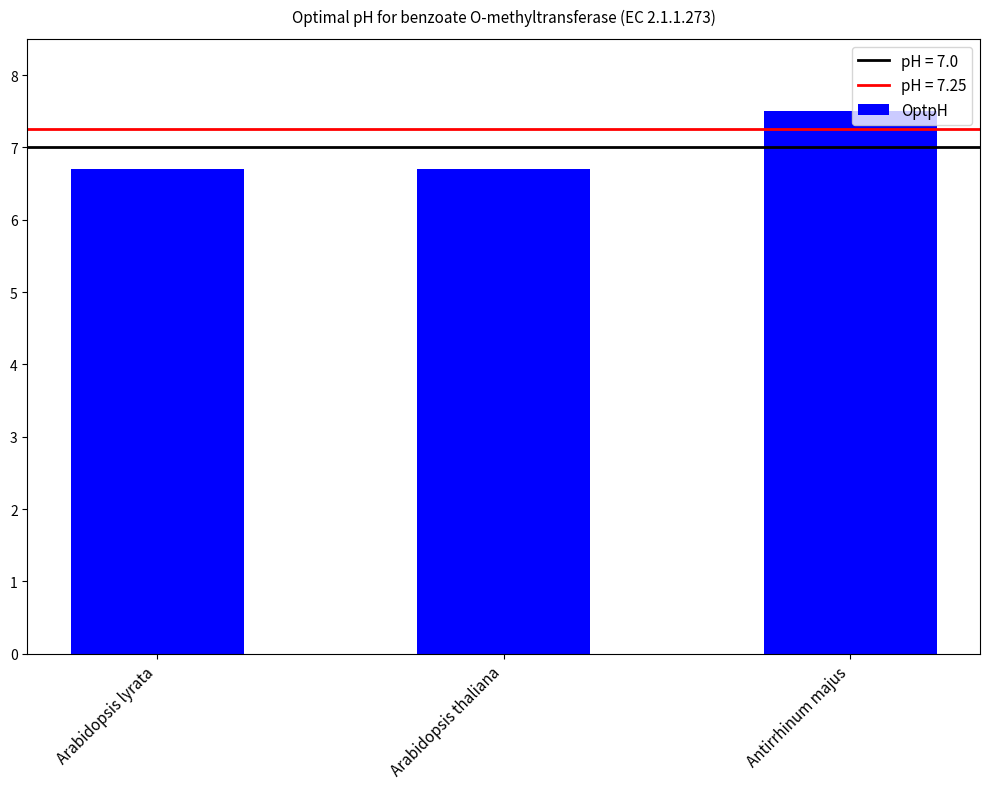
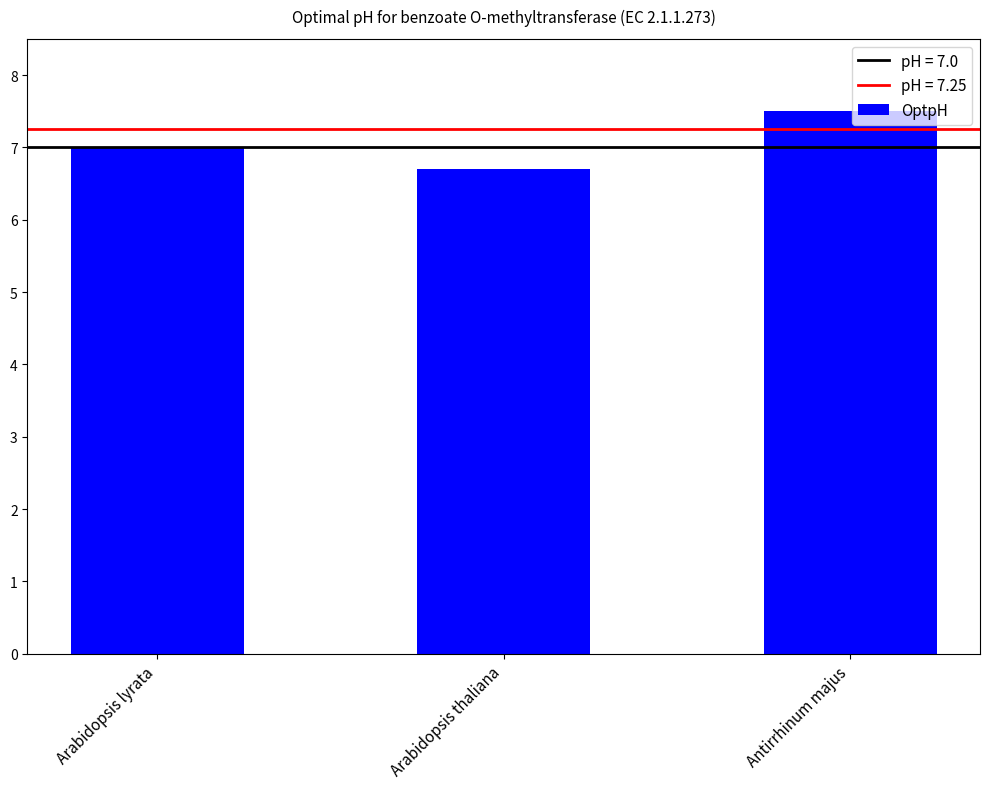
Arabidopsis lyrata: 6.7 -> 7.0
